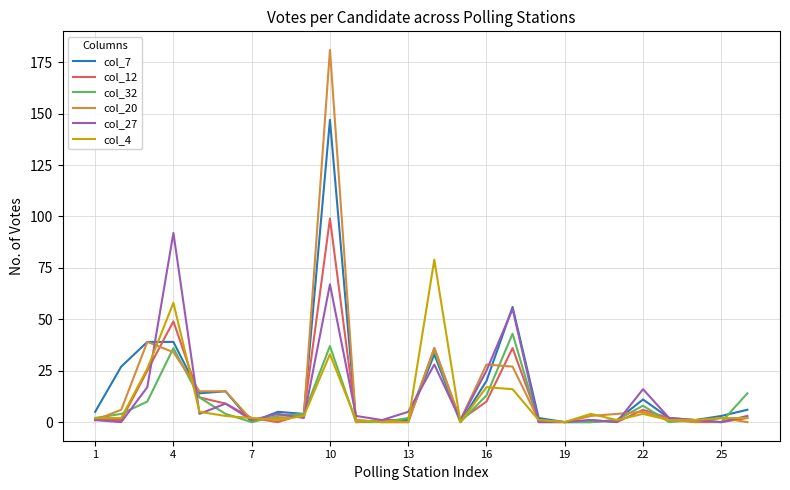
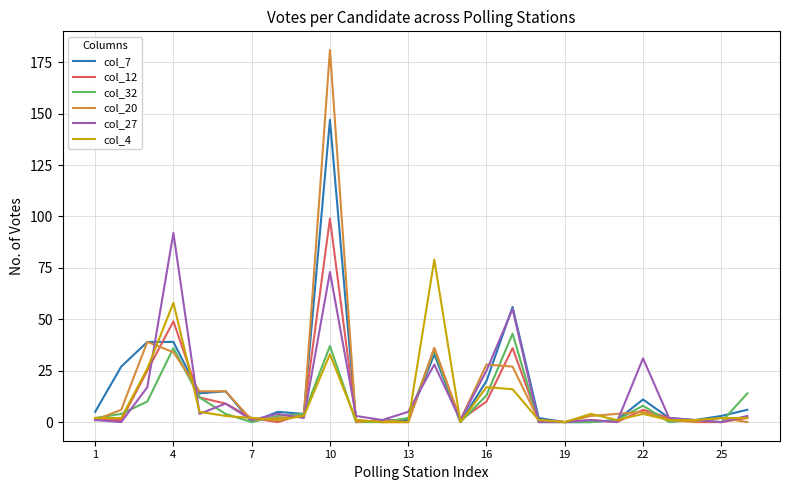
col_27, 10: 67 -> 73
col_27, 22: 16 -> 31
